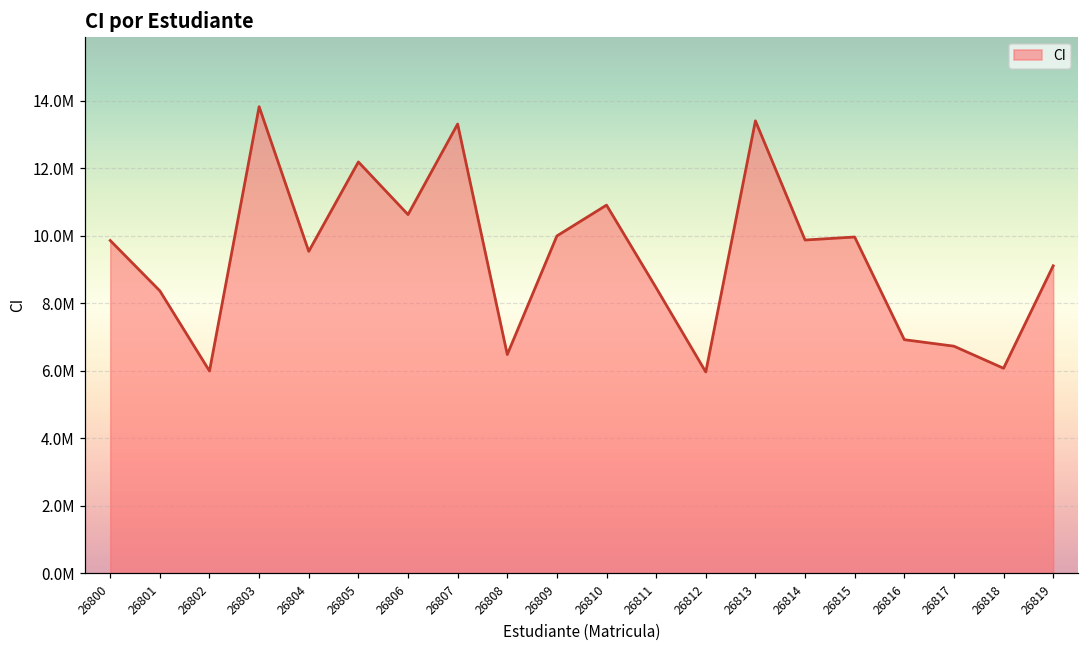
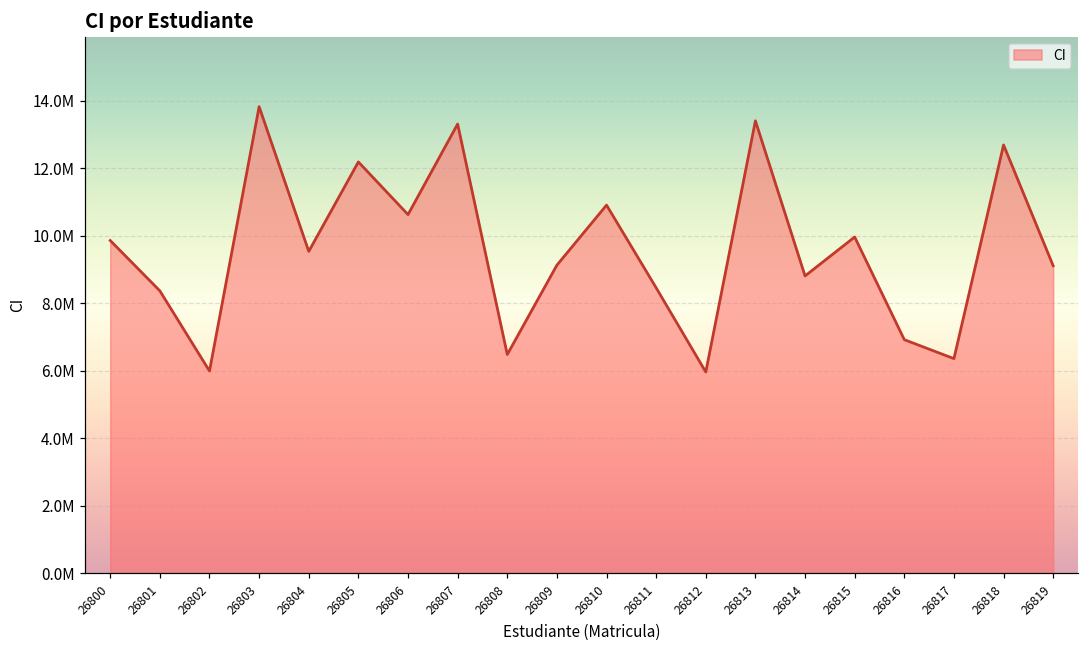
26809: 10000000 -> 9100000
26814: 9900000 -> 8800000
26817: 6700000 -> 6400000
26818: 6100000 -> 12700000
